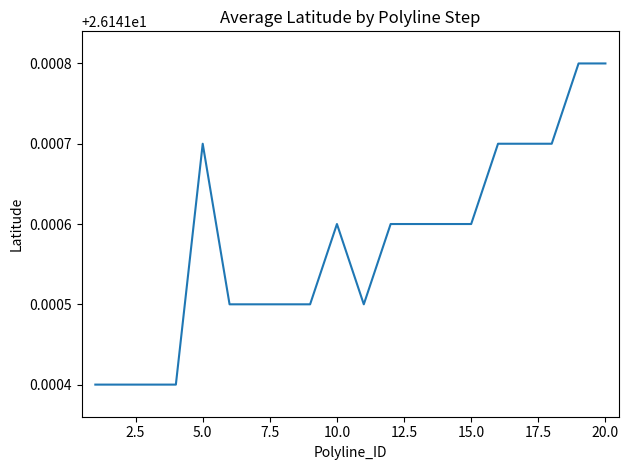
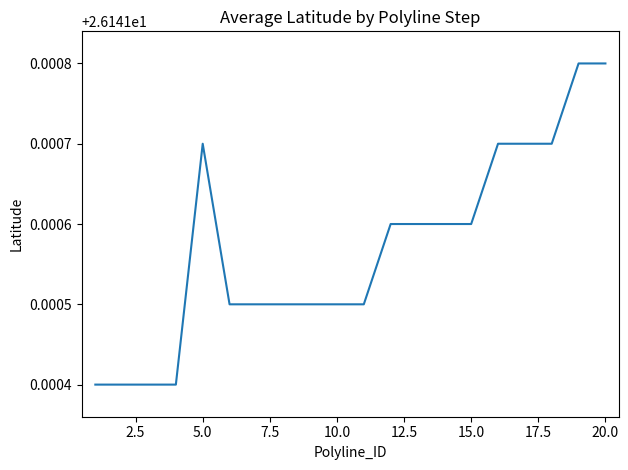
10.0: 26.1416 -> 26.1415
